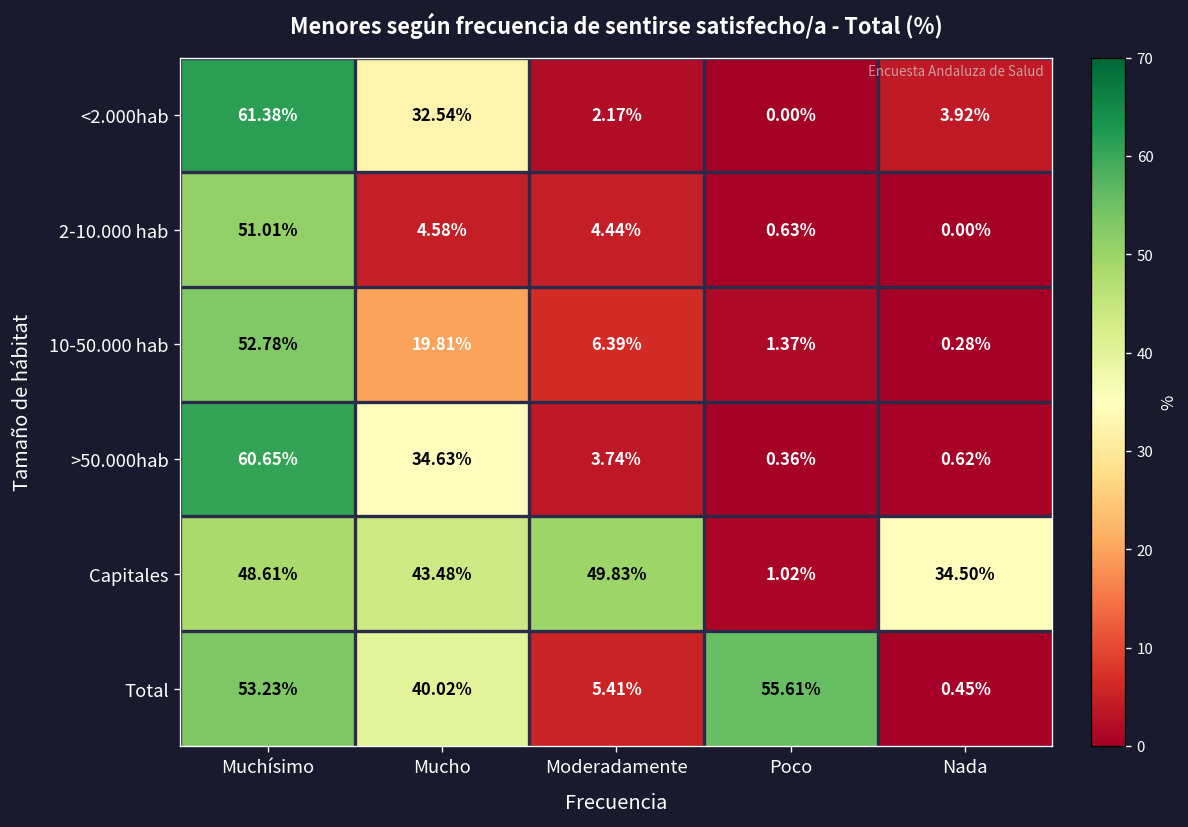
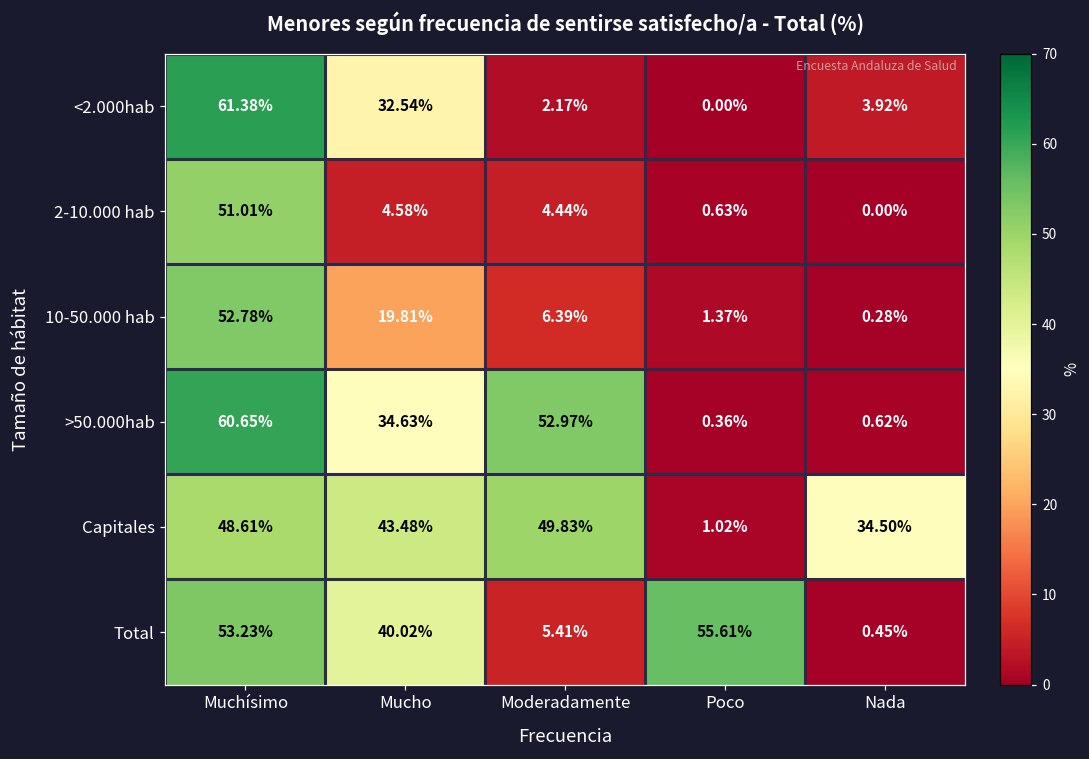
>50.000hab, Moderadamente: 3.74% -> 52.97%
